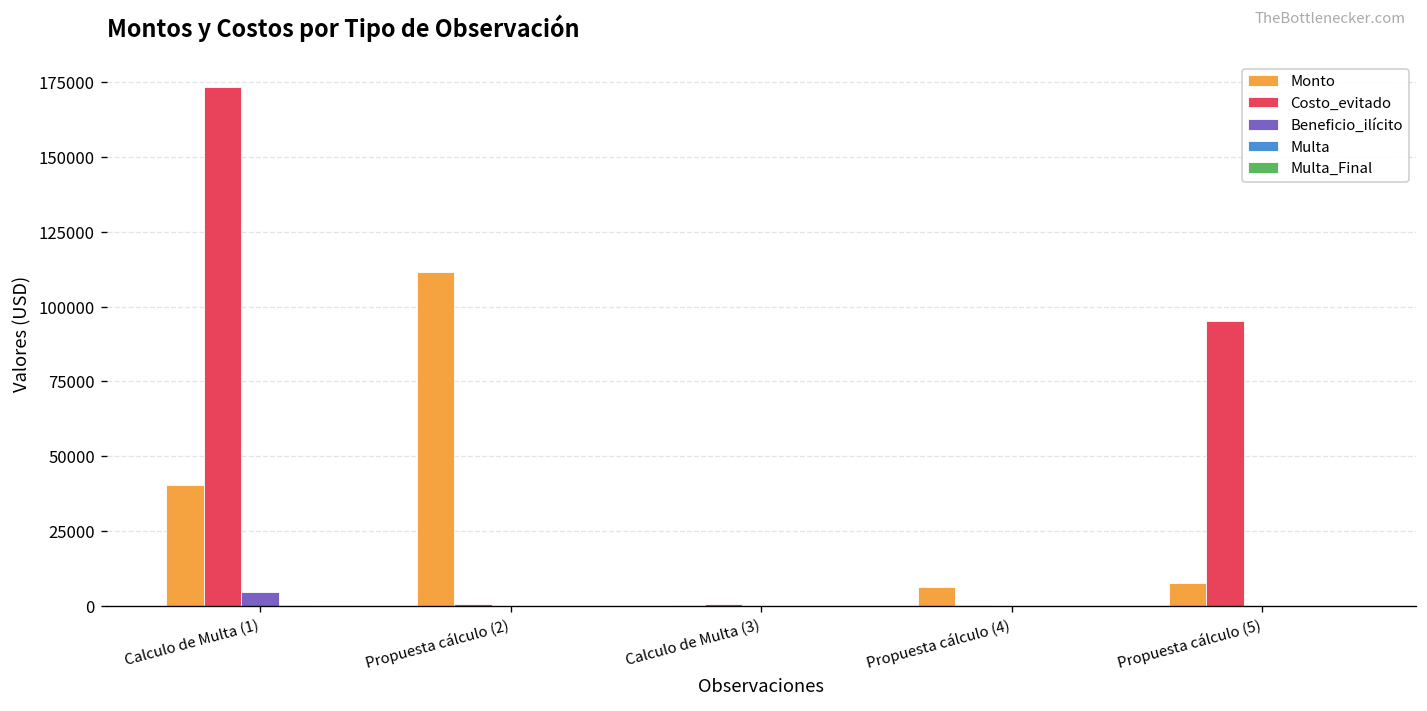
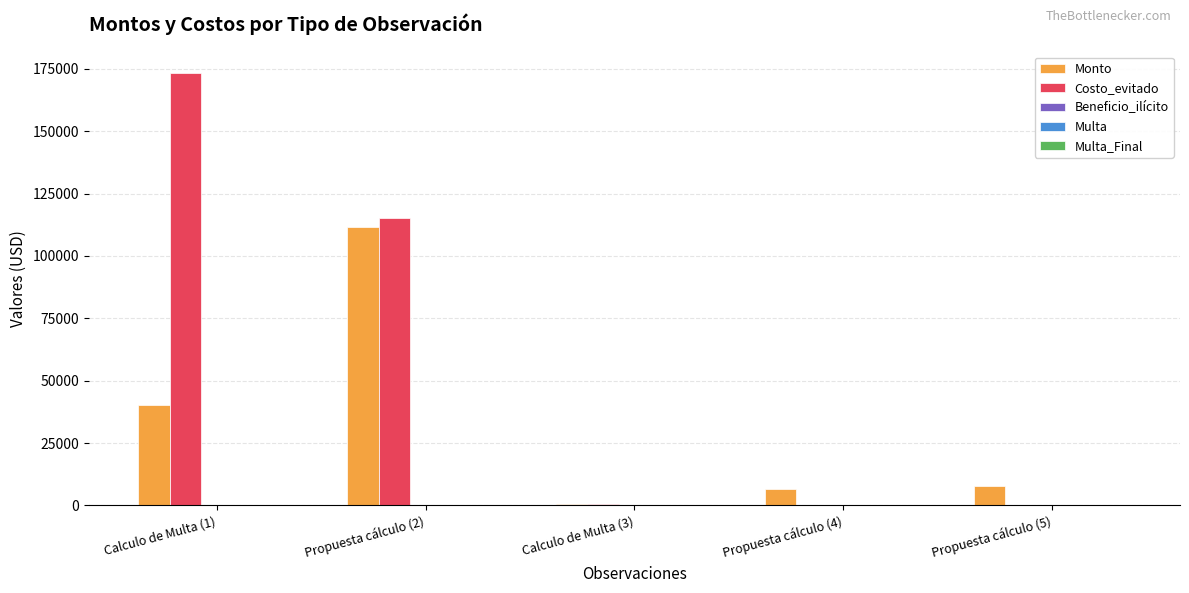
Beneficio_ilícito, Calculo de Multa (1): 5000 -> 0
Costo_evitado, Propuesta cálculo (2): 1000 -> 115000
Costo_evitado, Propuesta cálculo (5): 95000 -> 0
